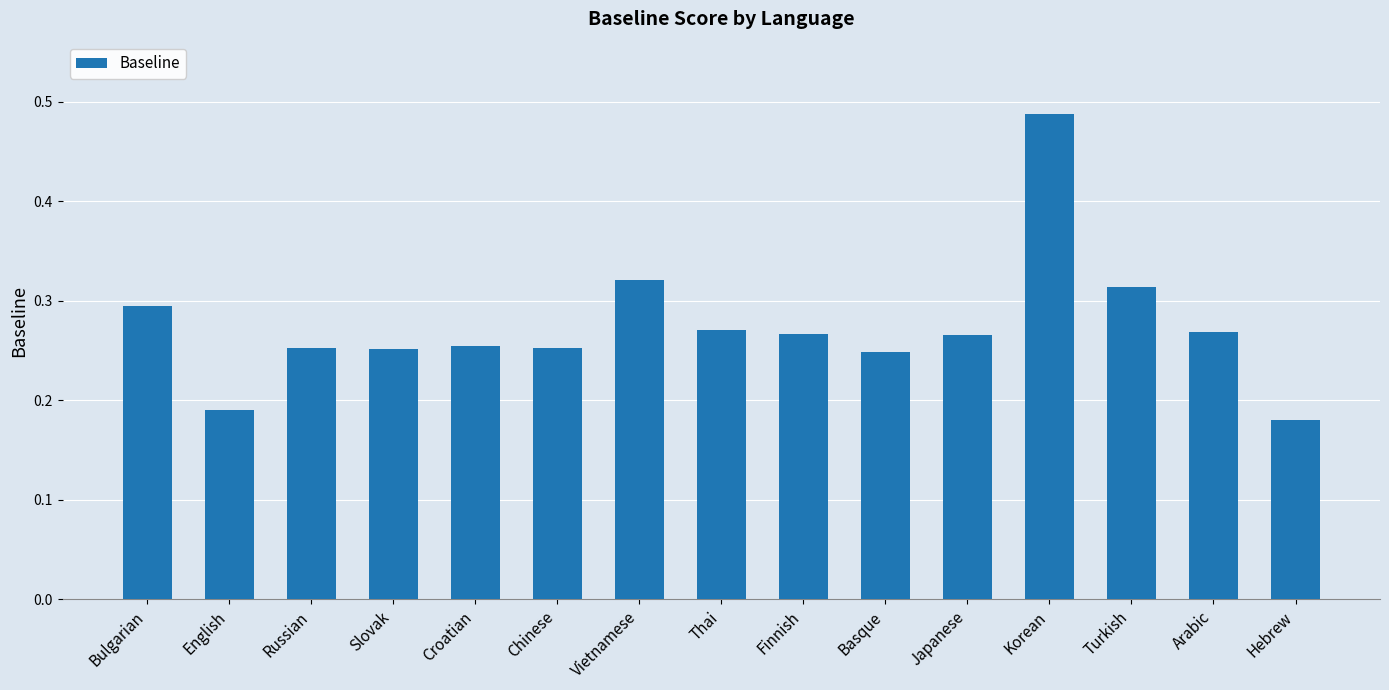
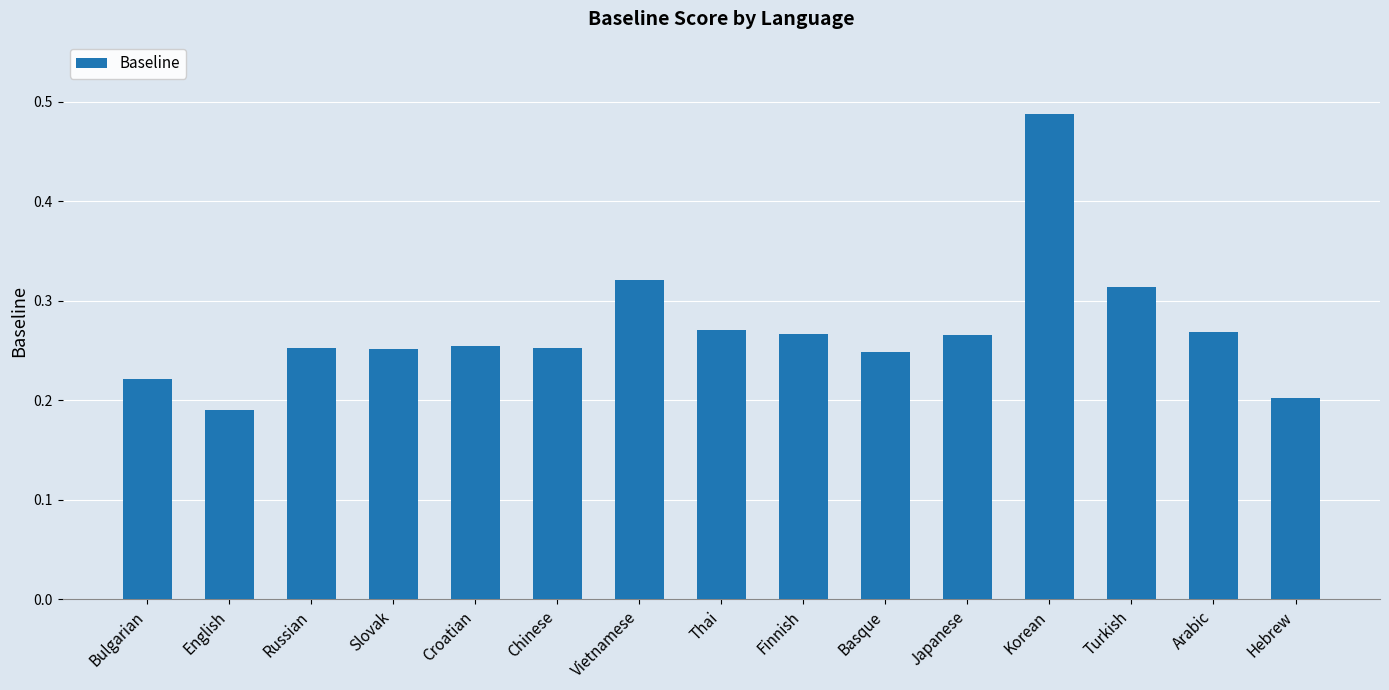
Bulgarian: 0.30 -> 0.22
Hebrew: 0.18 -> 0.20
